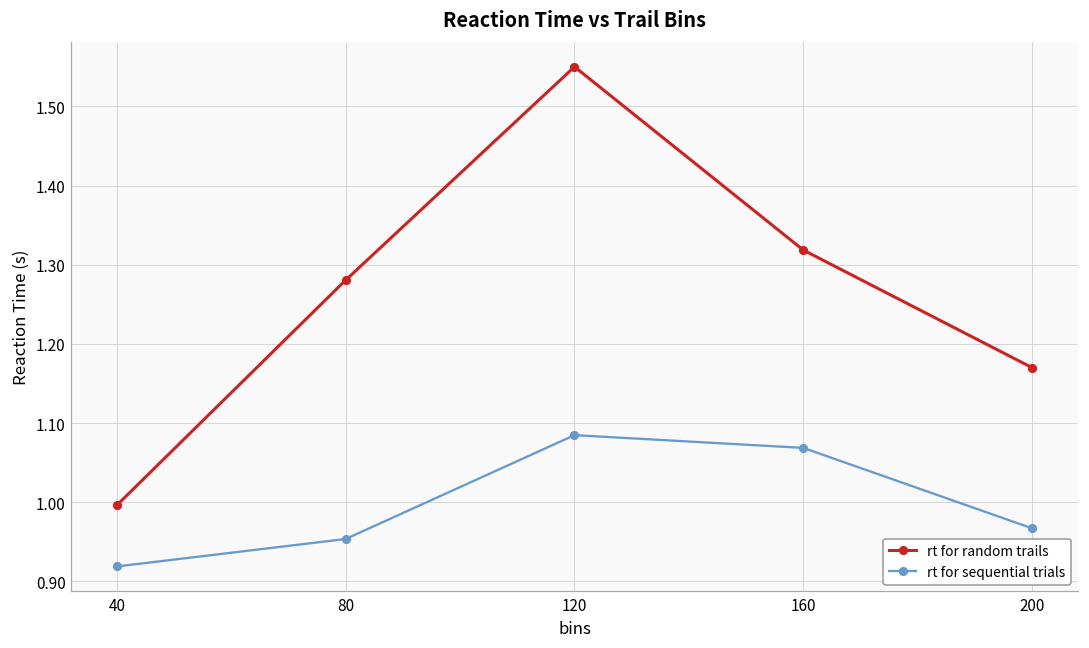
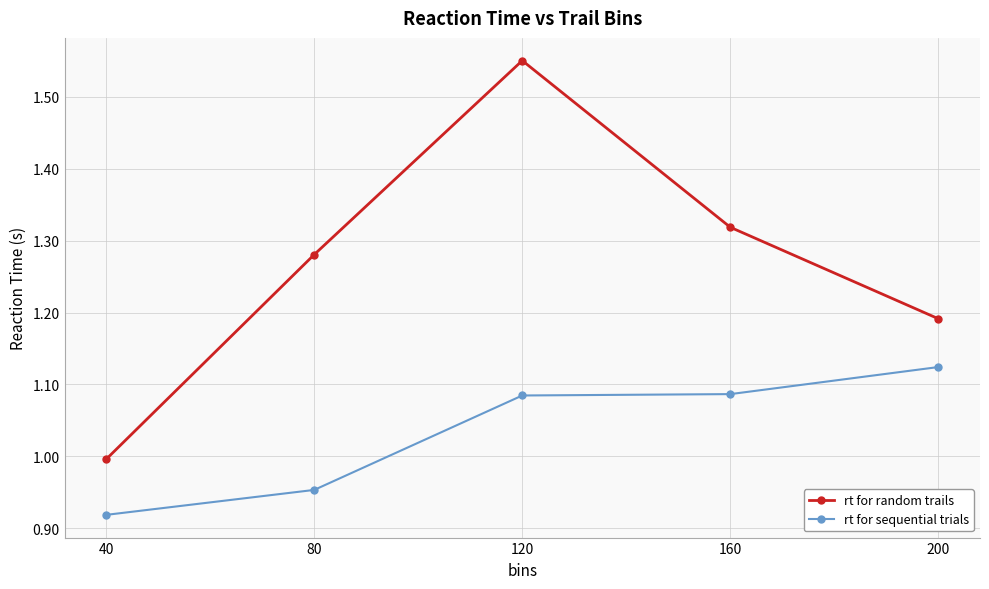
rt for sequential trials, 160: 1.07 -> 1.09
rt for random trails, 200: 1.17 -> 1.19
rt for sequential trials, 200: 0.97 -> 1.12
